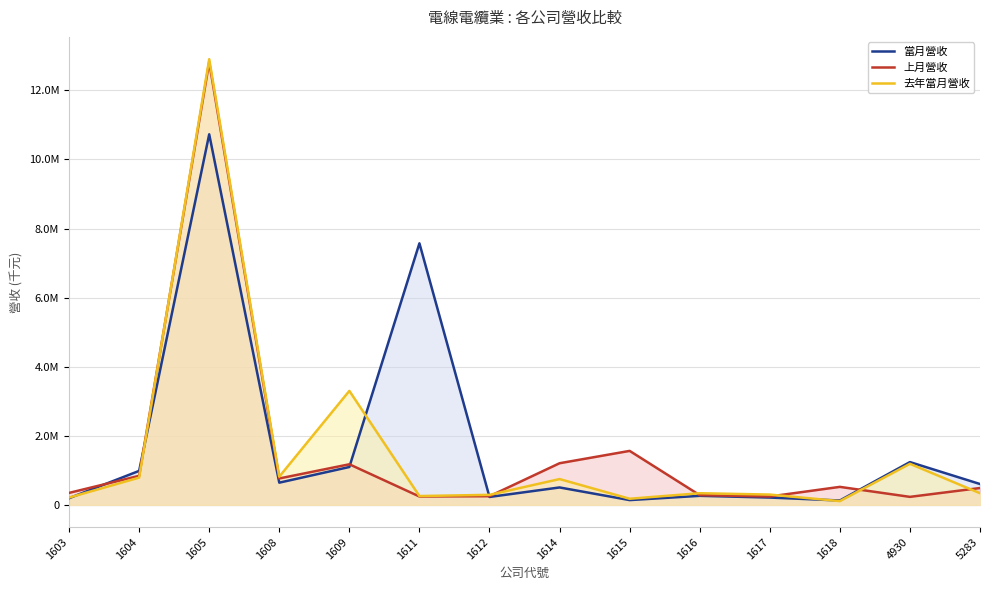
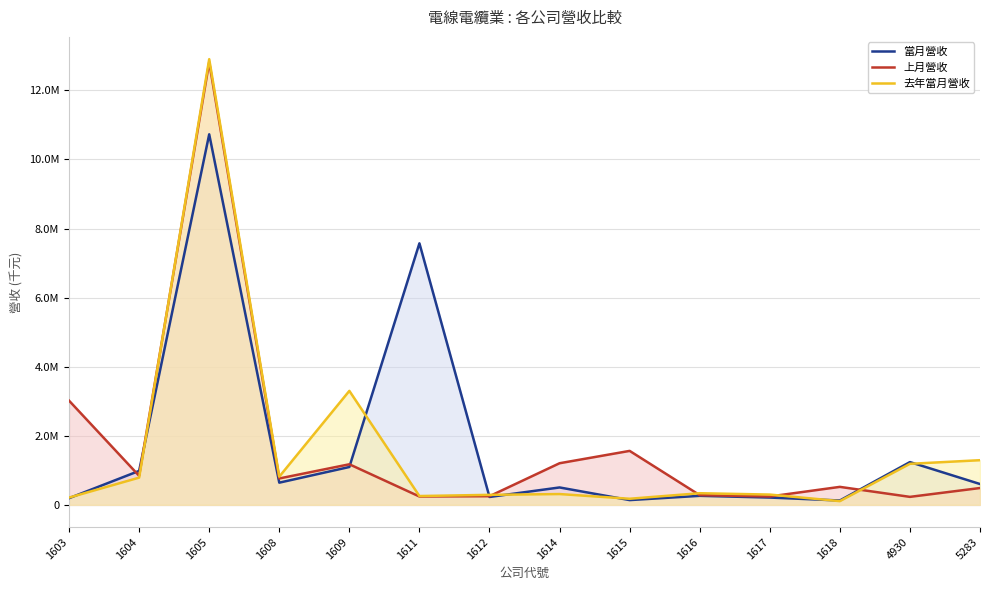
上月營收, 1603: 300000 -> 3000000
去年當月營收, 1614: 700000 -> 300000
去年當月營收, 5283: 300000 -> 1300000
